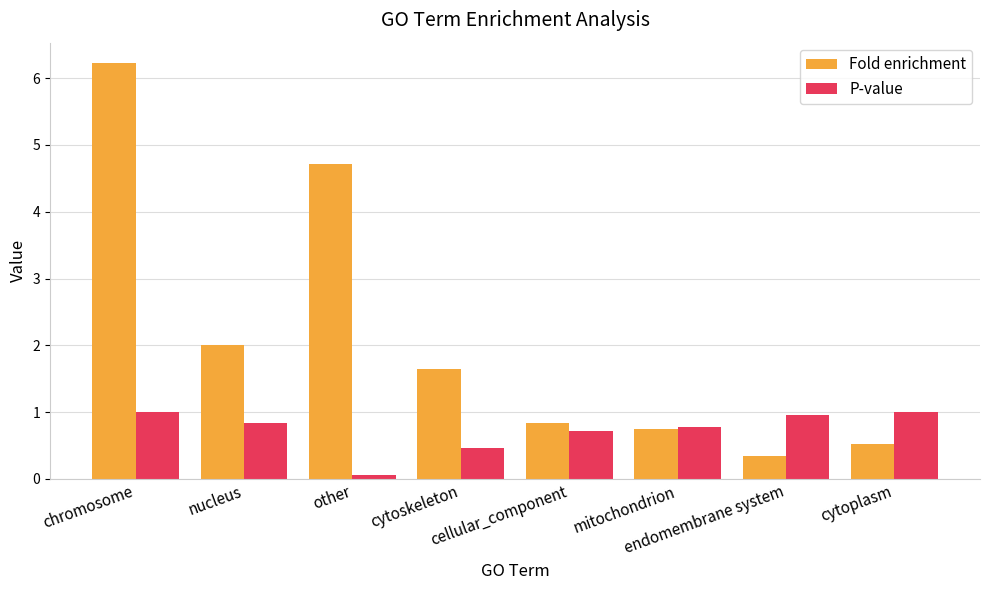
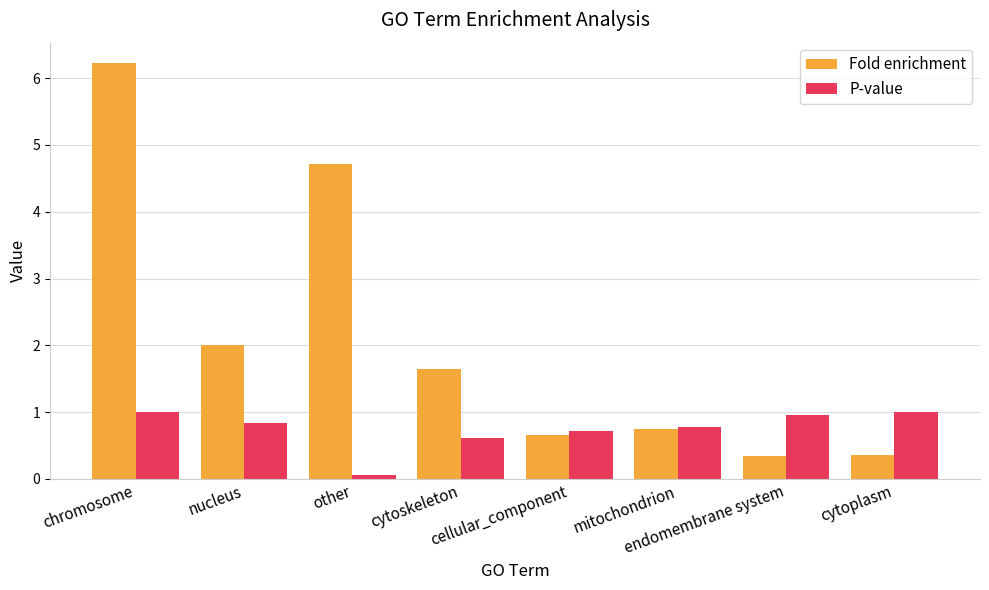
P-value, cytoskeleton: 0.5 -> 0.6
Fold enrichment, cellular_component: 0.8 -> 0.7
Fold enrichment, cytoplasm: 0.5 -> 0.4
